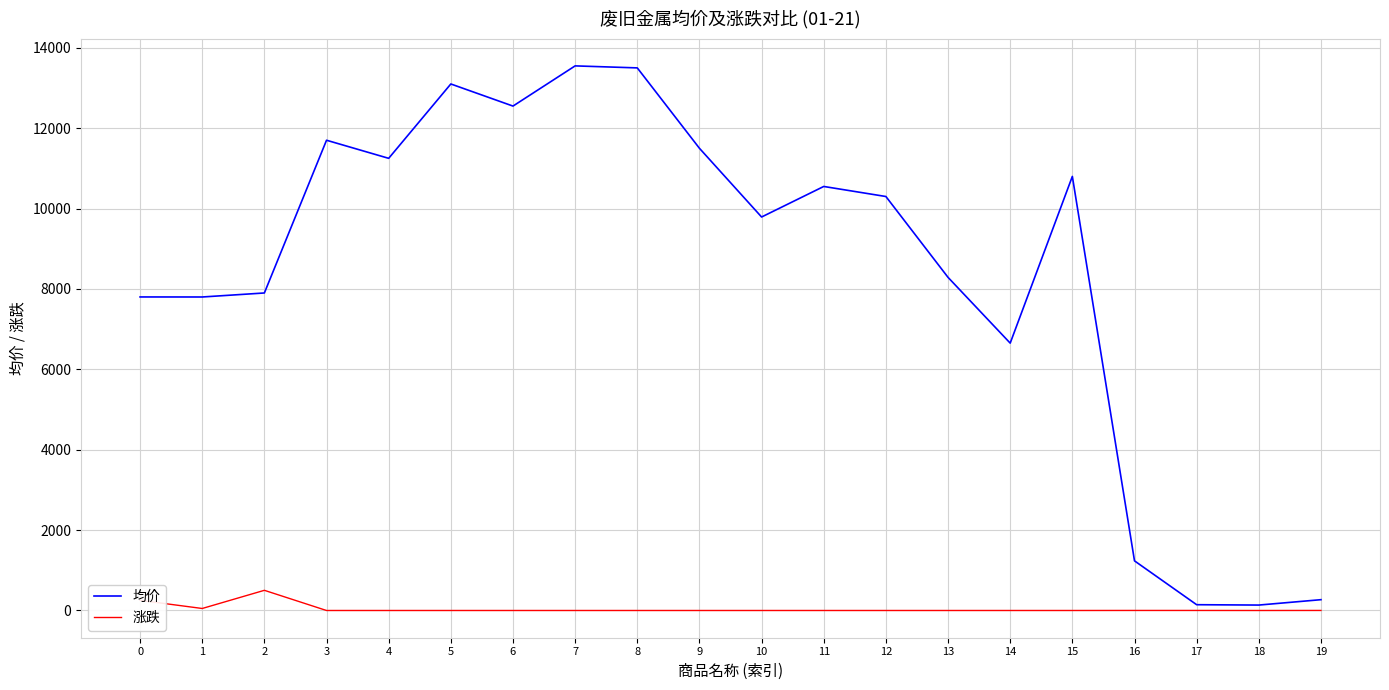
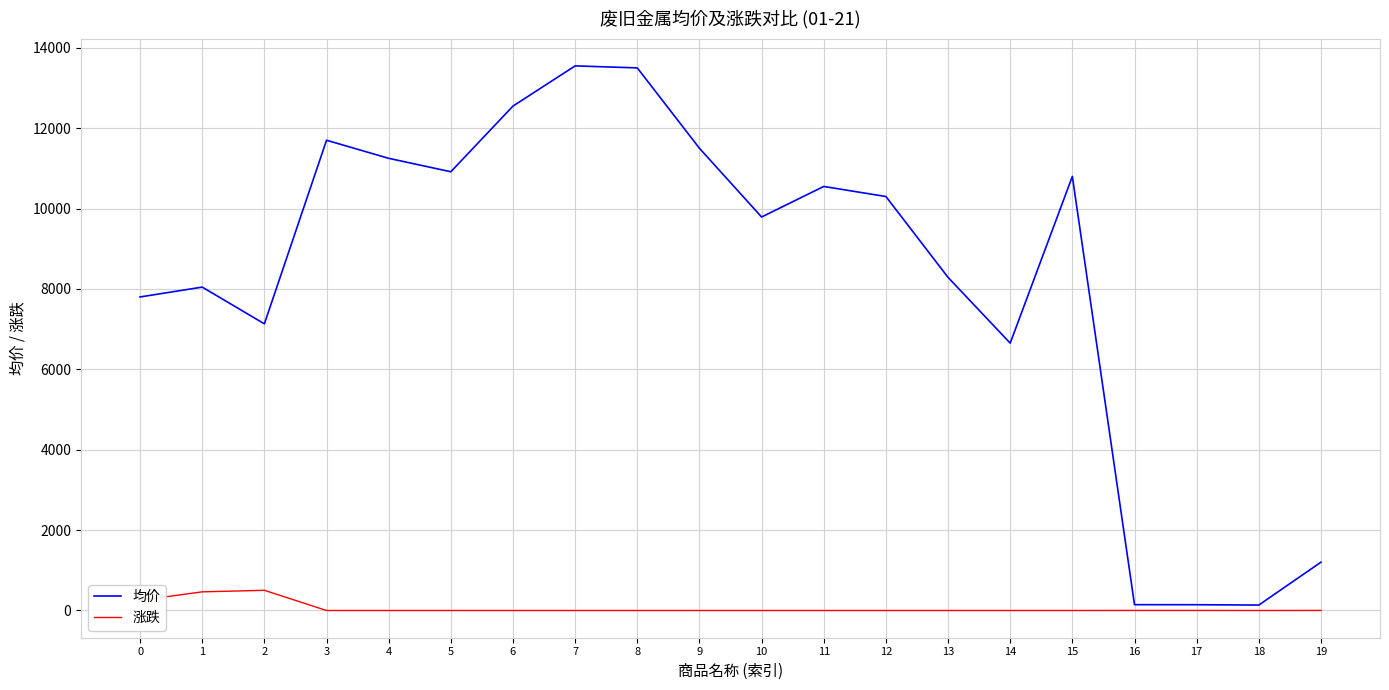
均价, 1: 7800 -> 8000
涨跌, 1: 100 -> 500
均价, 2: 7900 -> 7100
均价, 5: 13100 -> 10900
均价, 16: 1200 -> 100
均价, 19: 300 -> 1200
